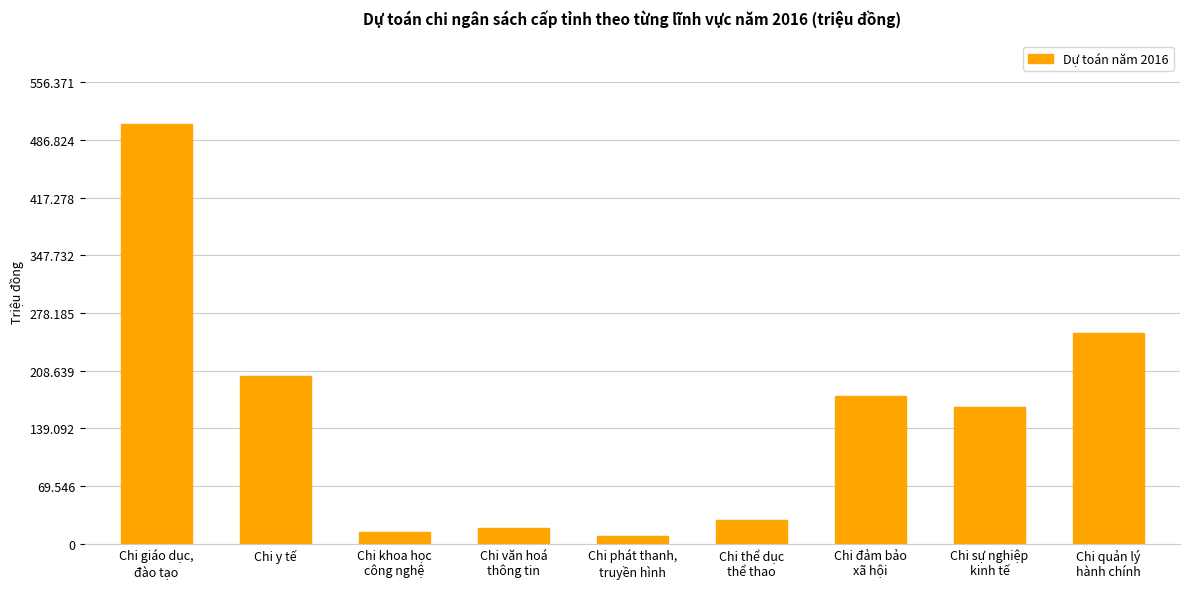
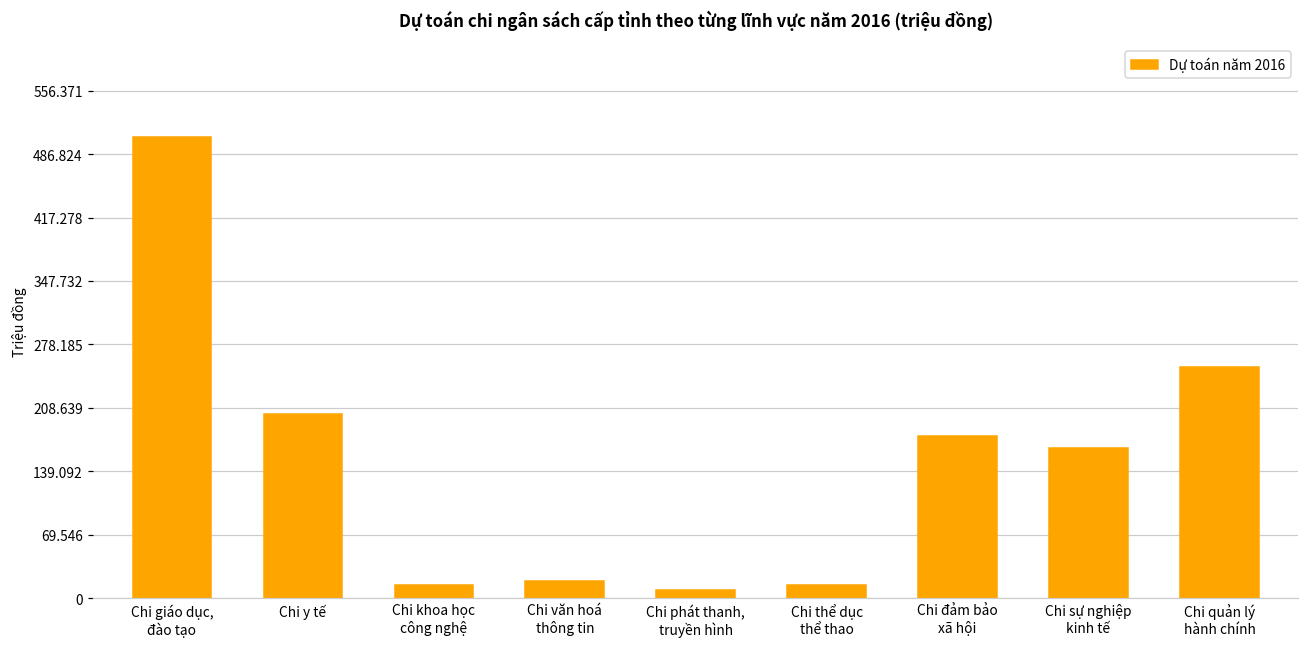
Chi thể dục thể thao: 30 -> 10
